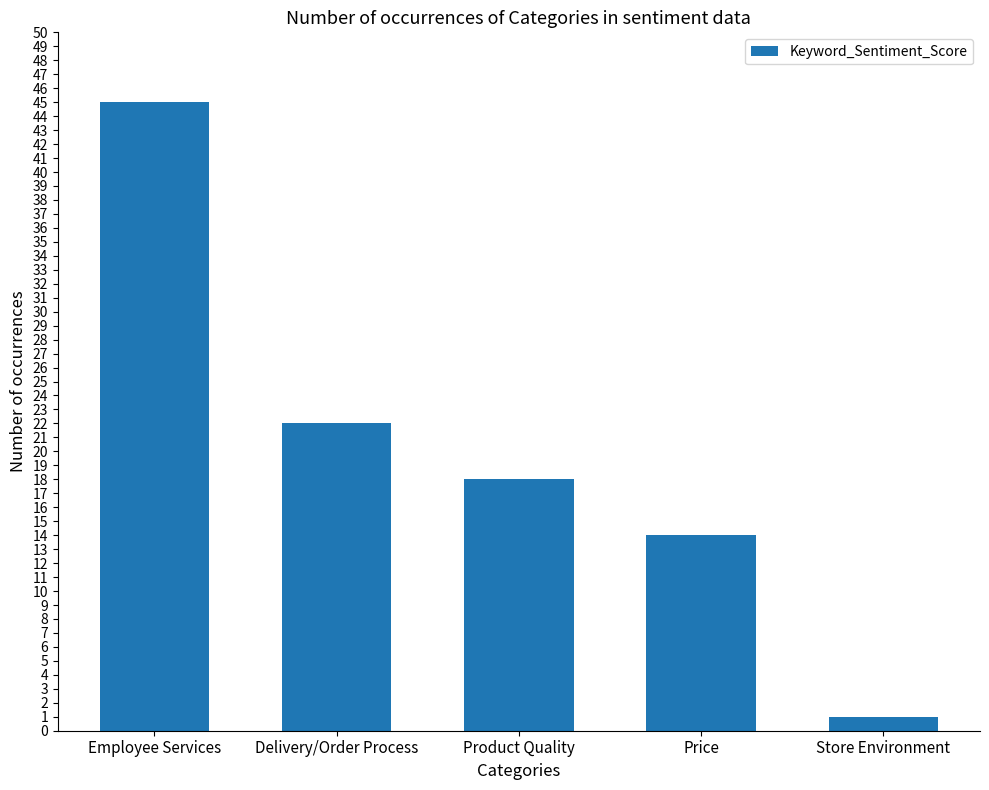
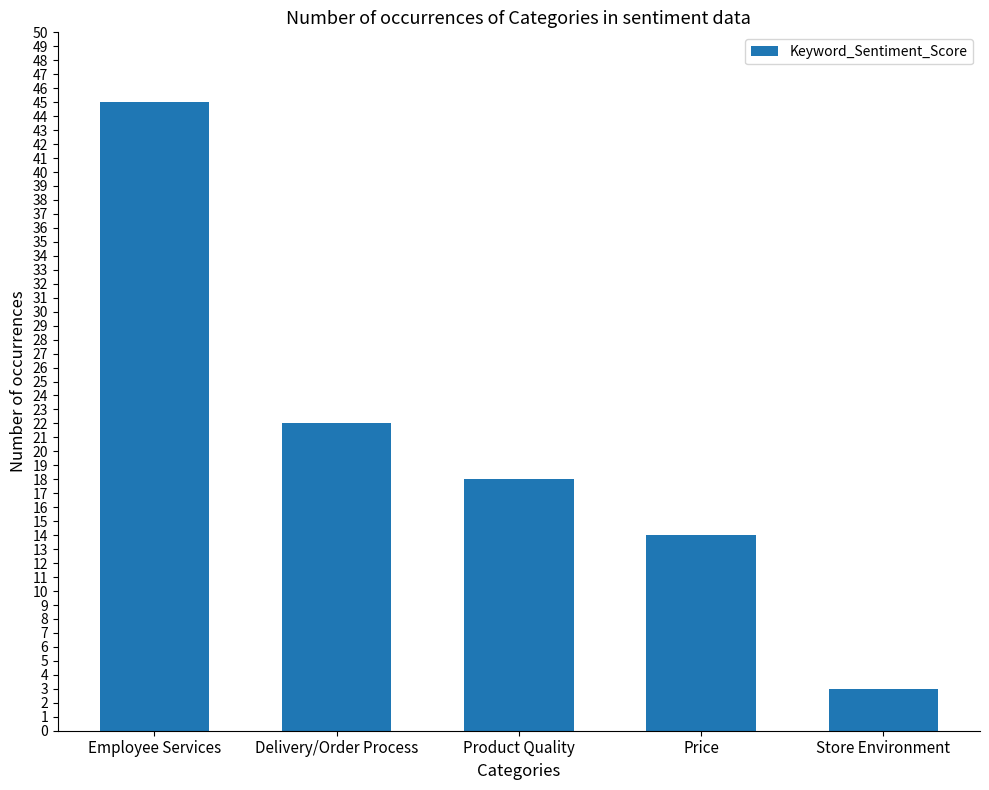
Store Environment: 1 -> 3
